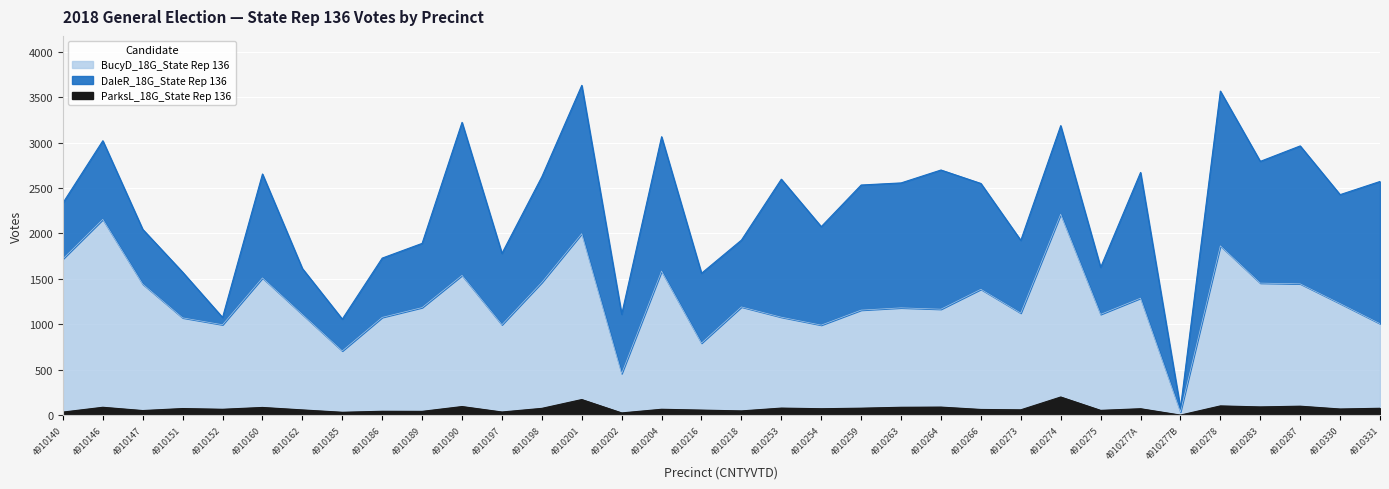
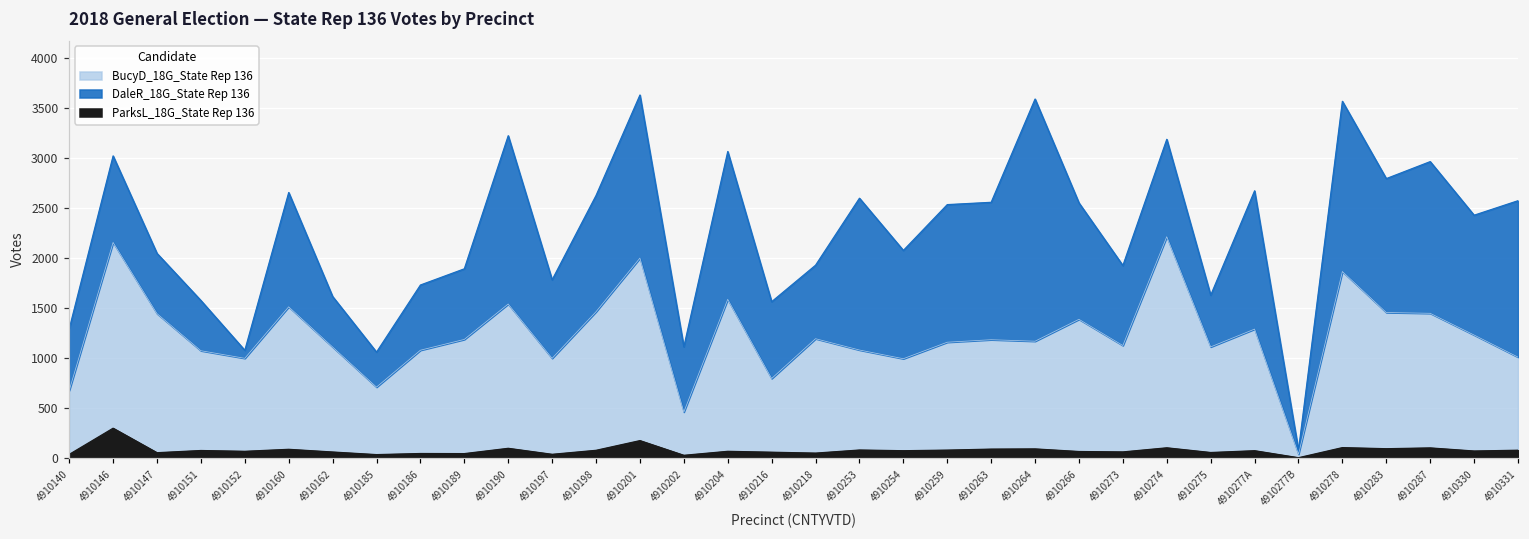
BucyD_18G_State Rep 136, 4910140: 1700 -> 700
ParksL_18G_State Rep 136, 4910146: 100 -> 300
DaleR_18G_State Rep 136, 4910264: 1500 -> 2400
ParksL_18G_State Rep 136, 4910274: 200 -> 100
